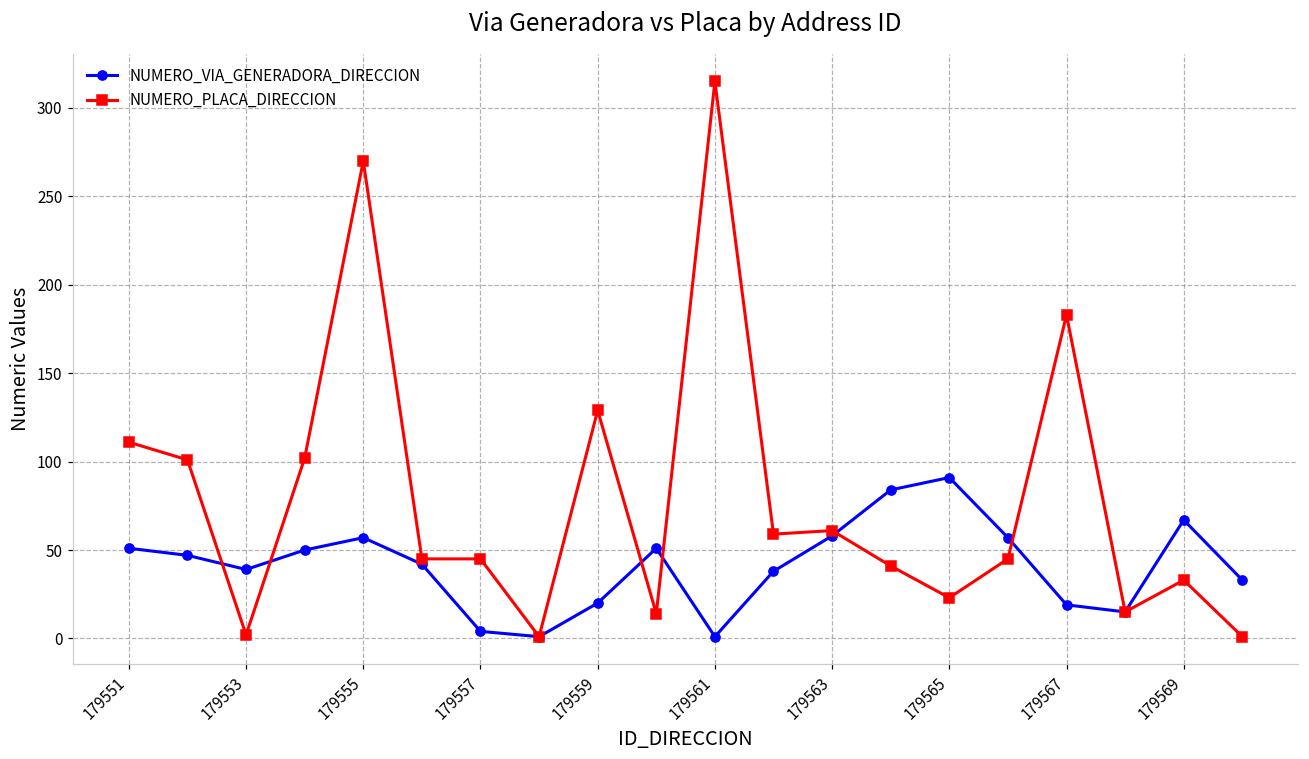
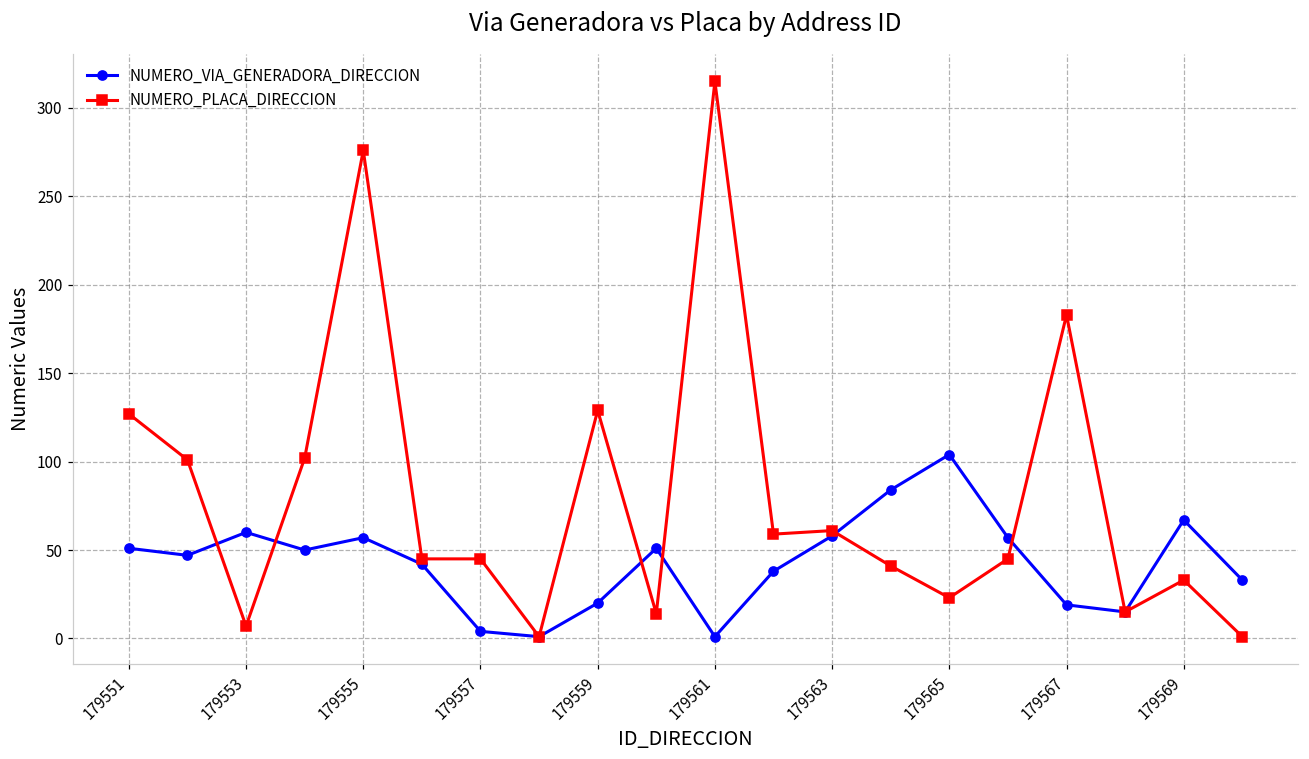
NUMERO_PLACA_DIRECCION, 179551: 111 -> 127
NUMERO_VIA_GENERADORA_DIRECCION, 179553: 39 -> 60
NUMERO_PLACA_DIRECCION, 179553: 2 -> 7
NUMERO_PLACA_DIRECCION, 179555: 270 -> 276
NUMERO_VIA_GENERADORA_DIRECCION, 179565: 91 -> 104
